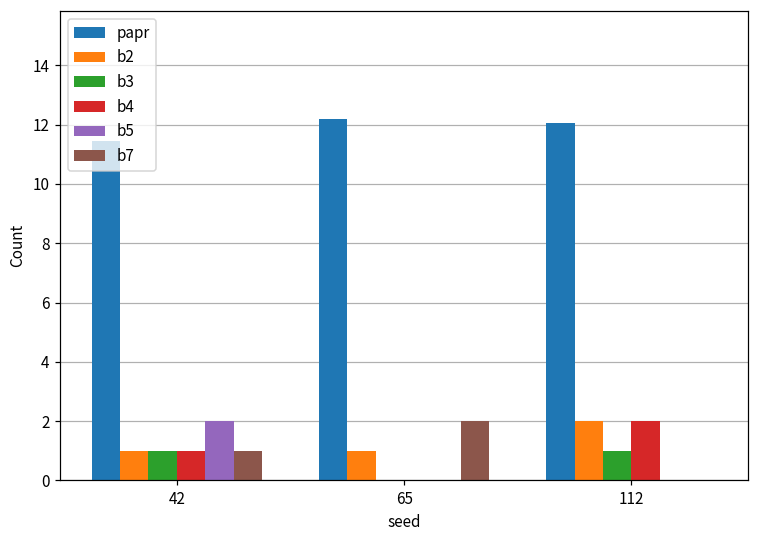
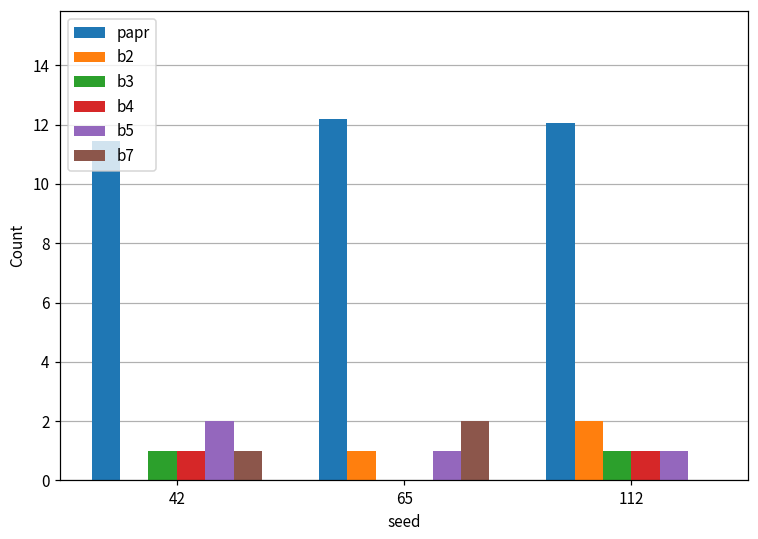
b2, 42: 1 -> 0
b5, 65: 0 -> 1
b4, 112: 2 -> 1
b5, 112: 0 -> 1
